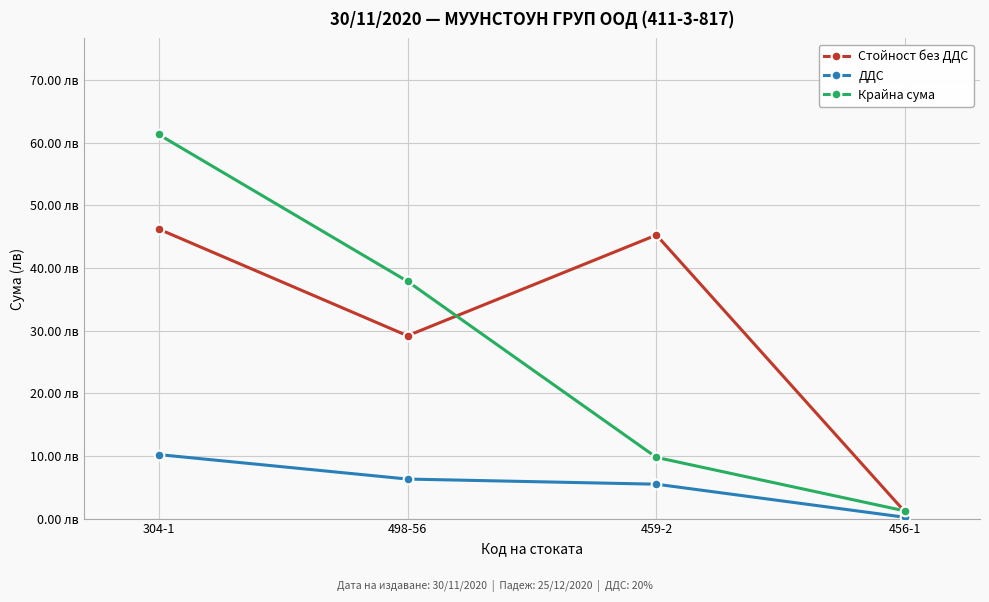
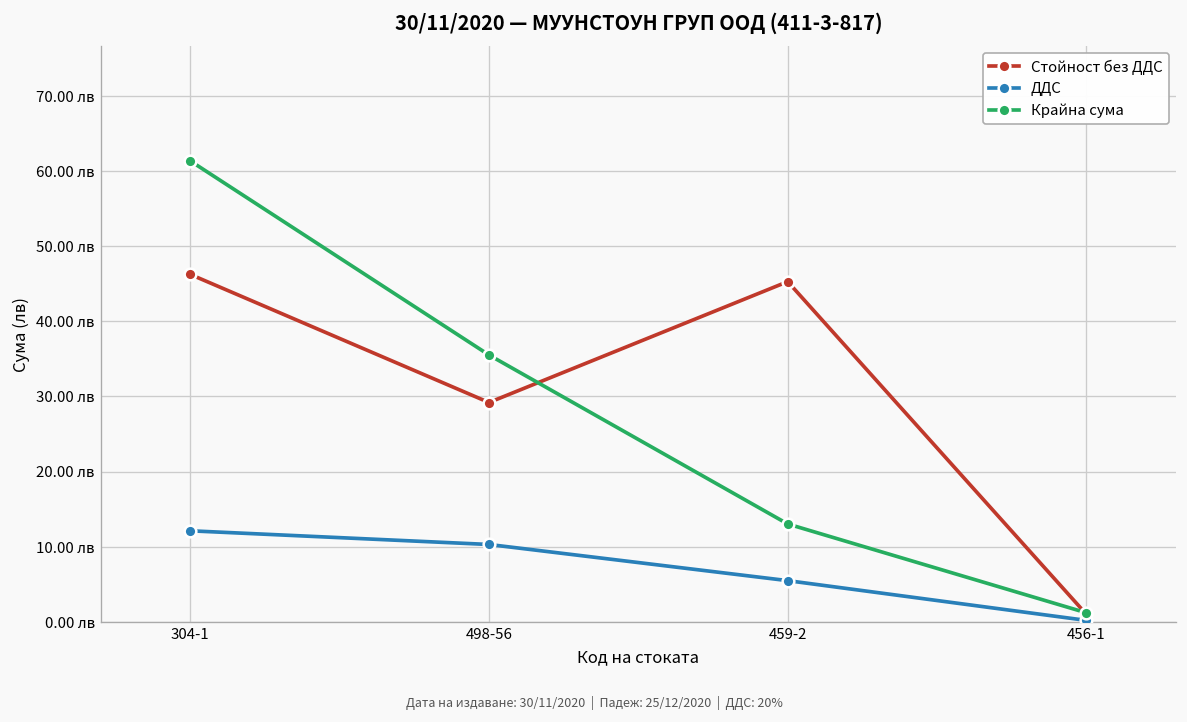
ДДС, 304-1: 10 лв -> 12 лв
ДДС, 498-56: 6 лв -> 10 лв
Крайна сума, 498-56: 38 лв -> 36 лв
Крайна сума, 459-2: 10 лв -> 13 лв
